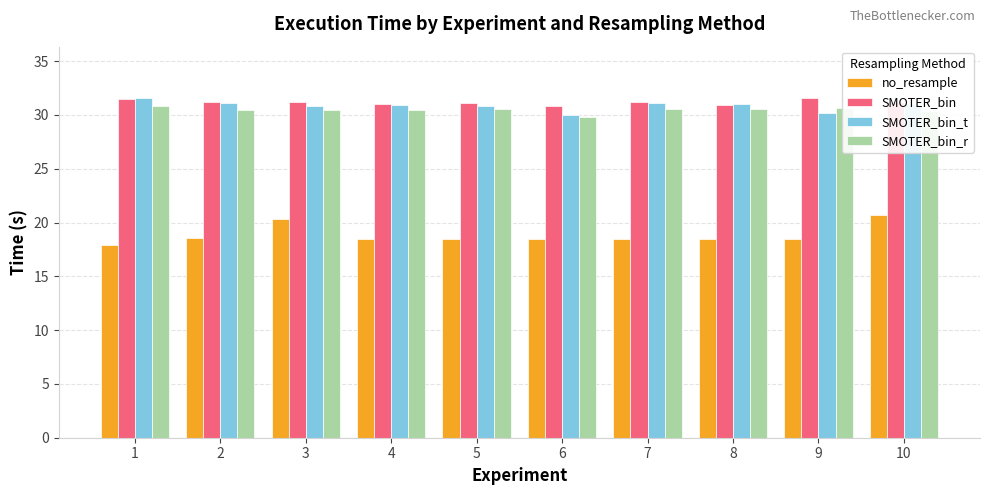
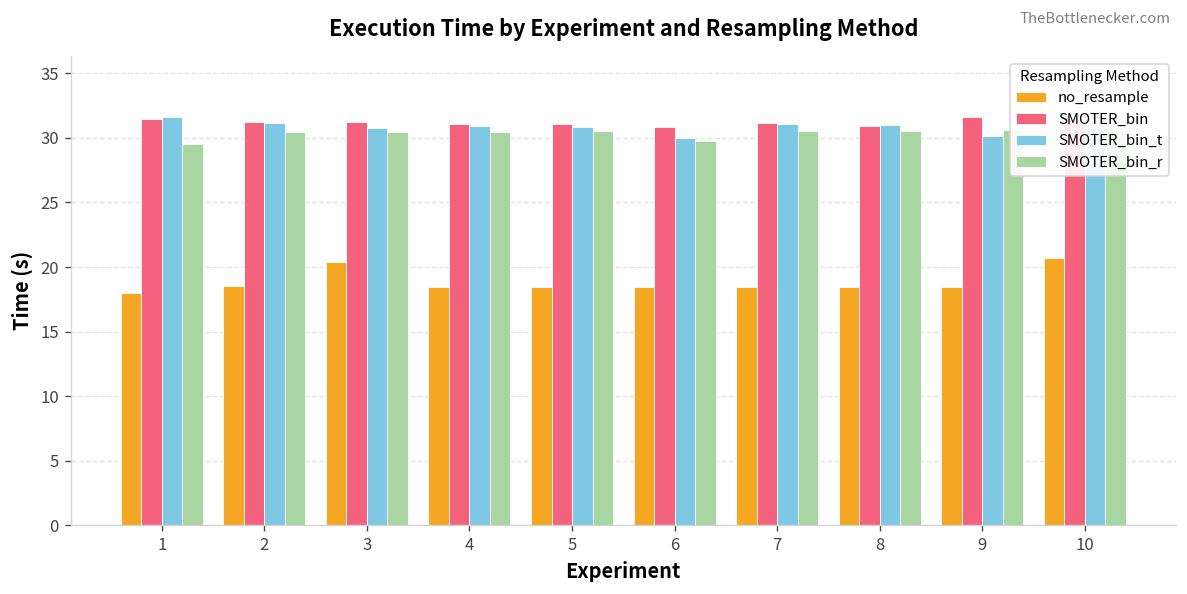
SMOTER_bin_r, 1: 30.8 -> 29.6
